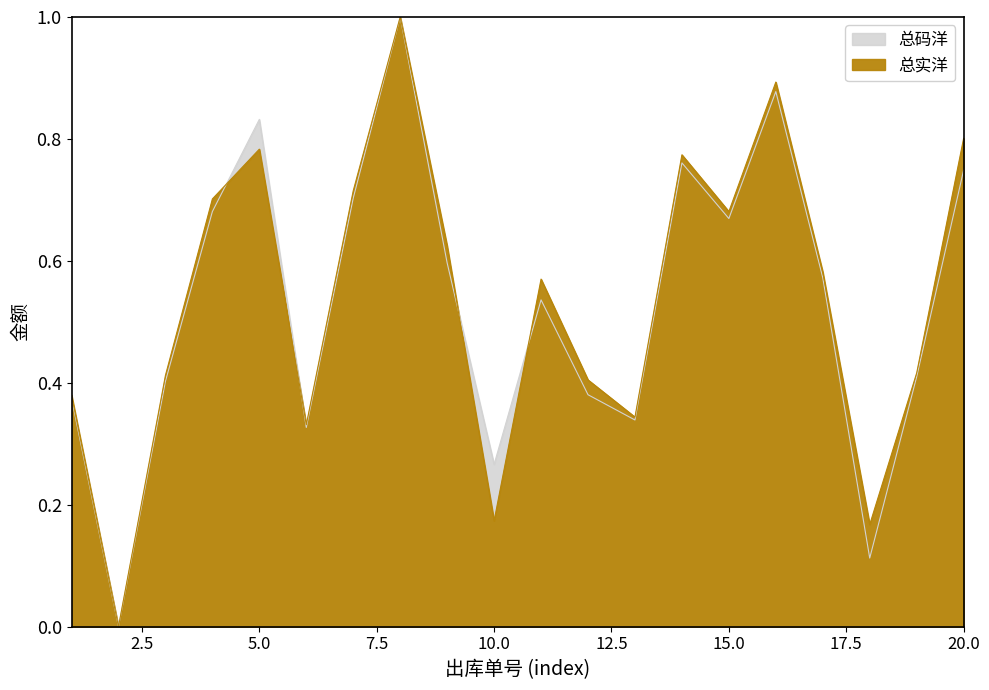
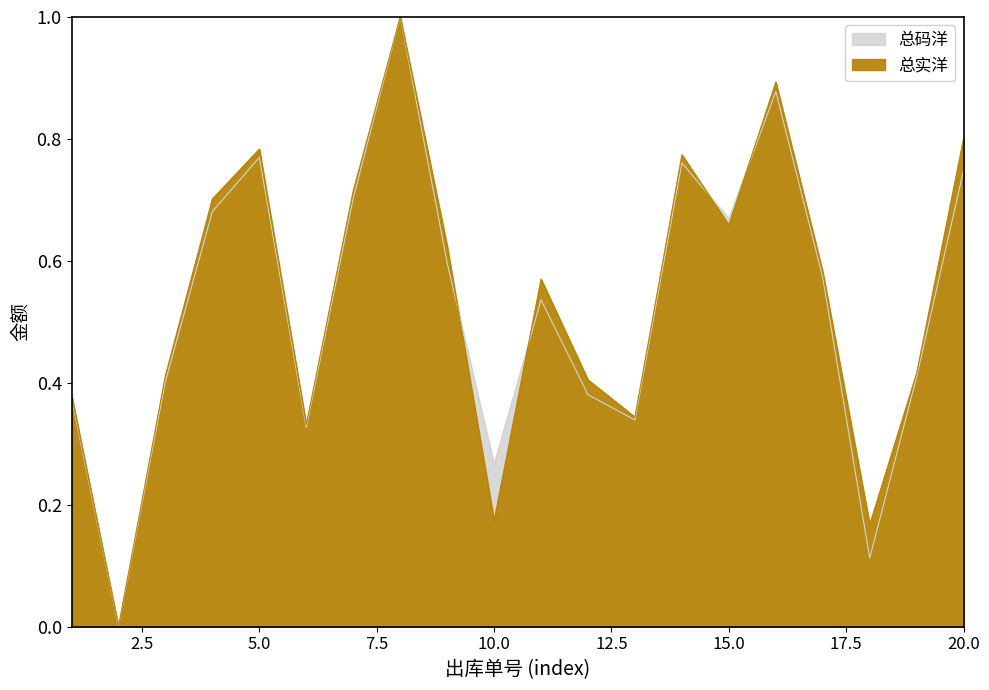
总码洋, 5.0: 0.83 -> 0.77
总实洋, 15.0: 0.68 -> 0.66
